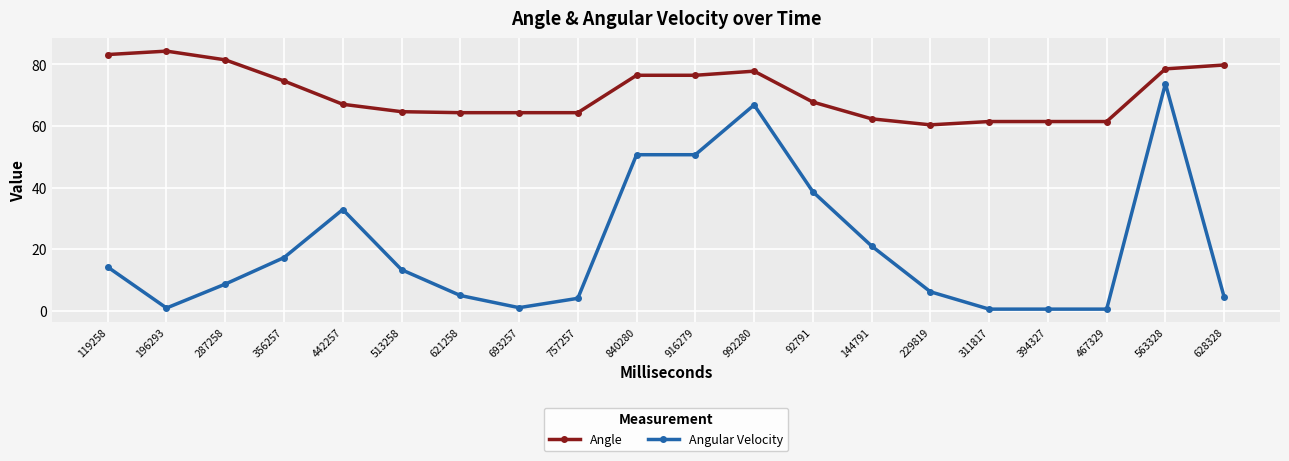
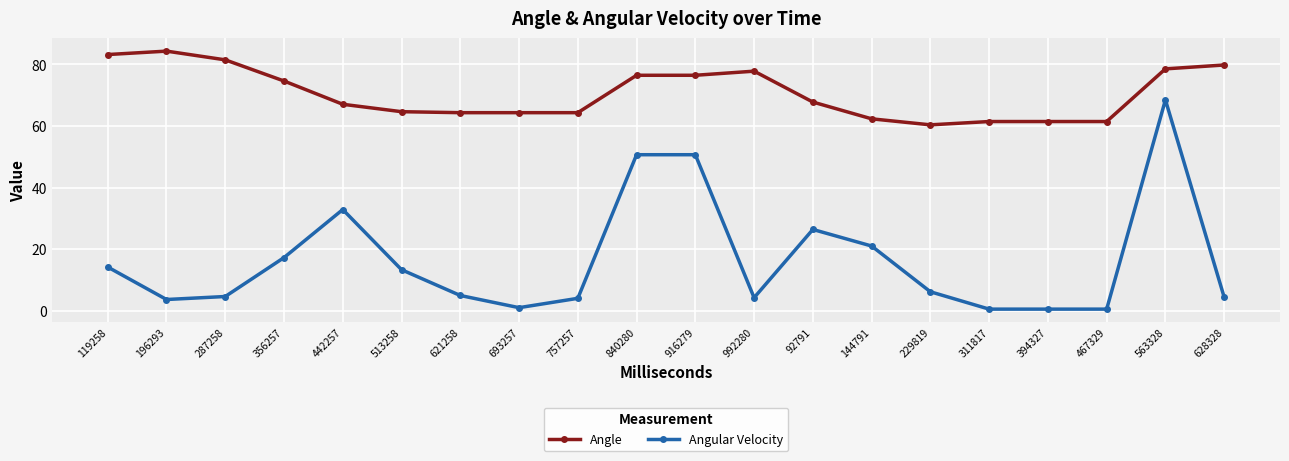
Angular Velocity, 196293: 1 -> 4
Angular Velocity, 287258: 9 -> 5
Angular Velocity, 992280: 67 -> 4
Angular Velocity, 92791: 39 -> 26
Angular Velocity, 563328: 74 -> 68
